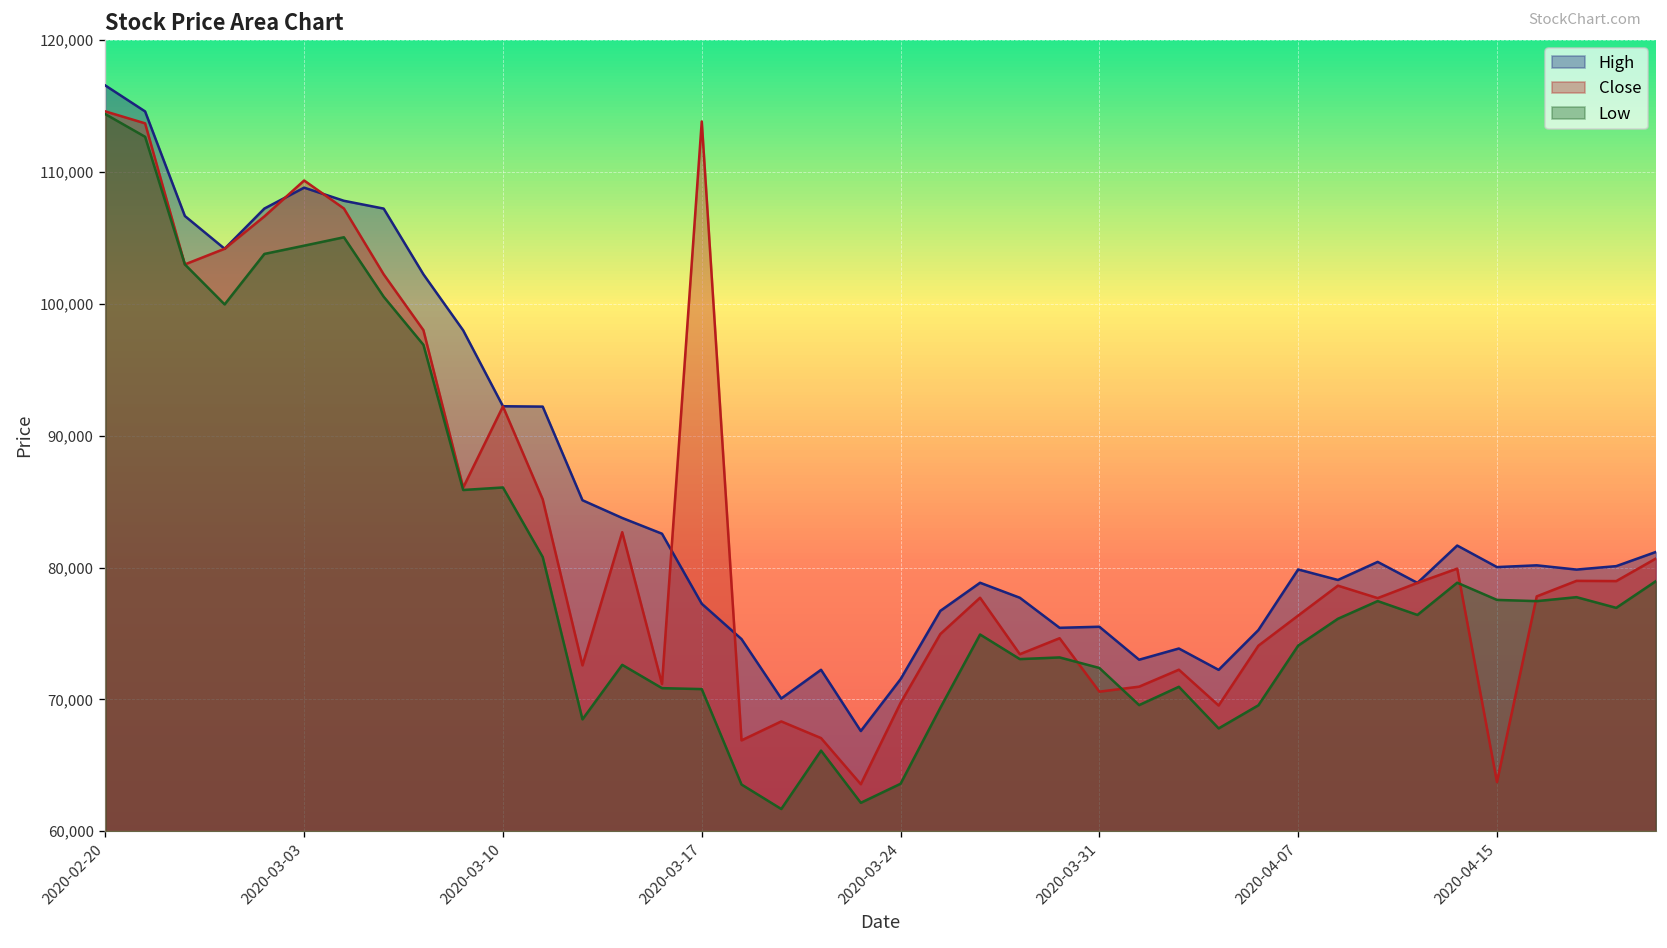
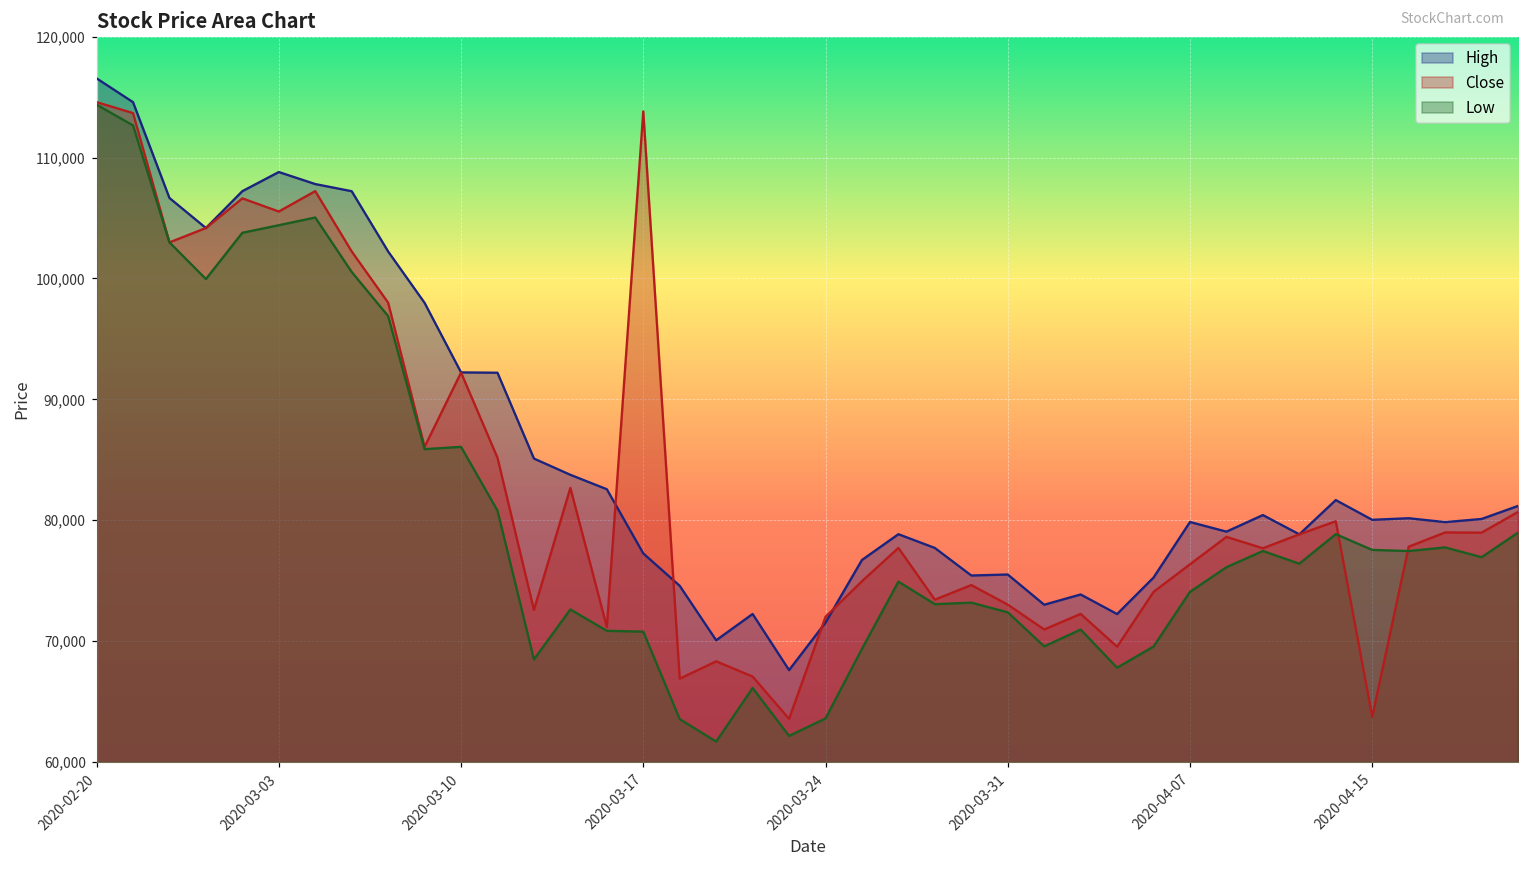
Close, 2020-03-03: 109,300 -> 105,500
Close, 2020-03-24: 69,700 -> 72,000
Close, 2020-03-31: 70,600 -> 73,000
